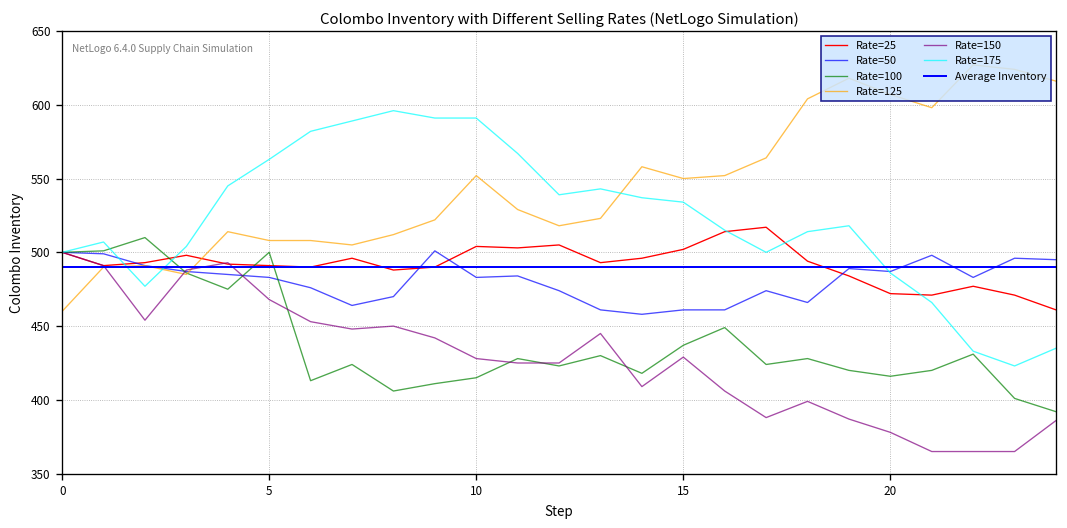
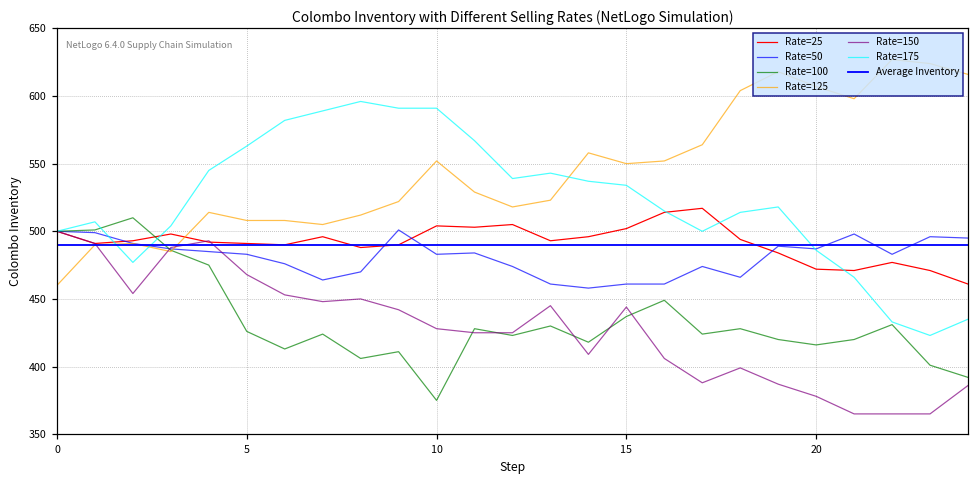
Rate=100, 5: 500 -> 426
Rate=100, 10: 415 -> 375
Rate=150, 15: 429 -> 444
